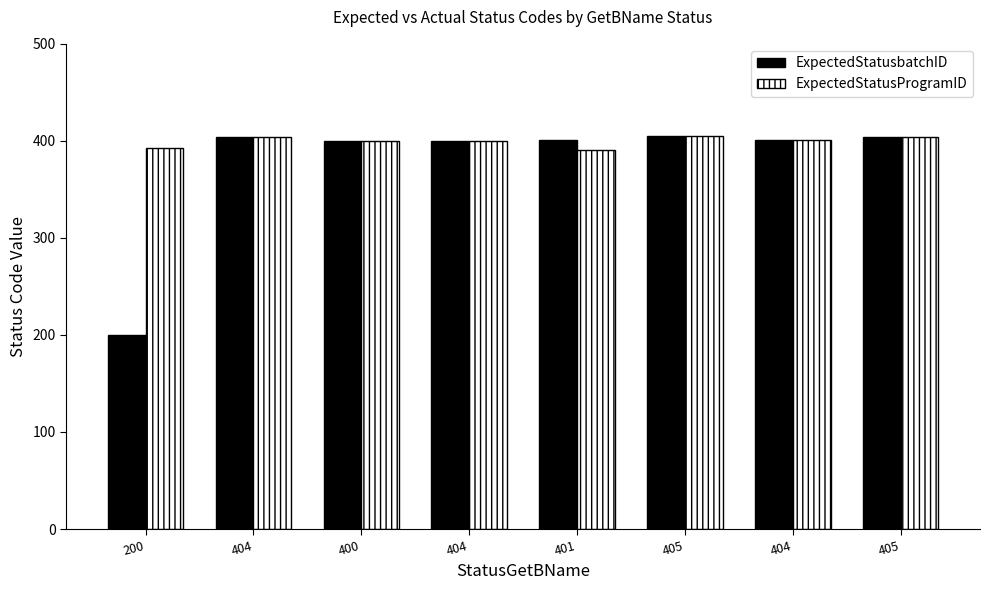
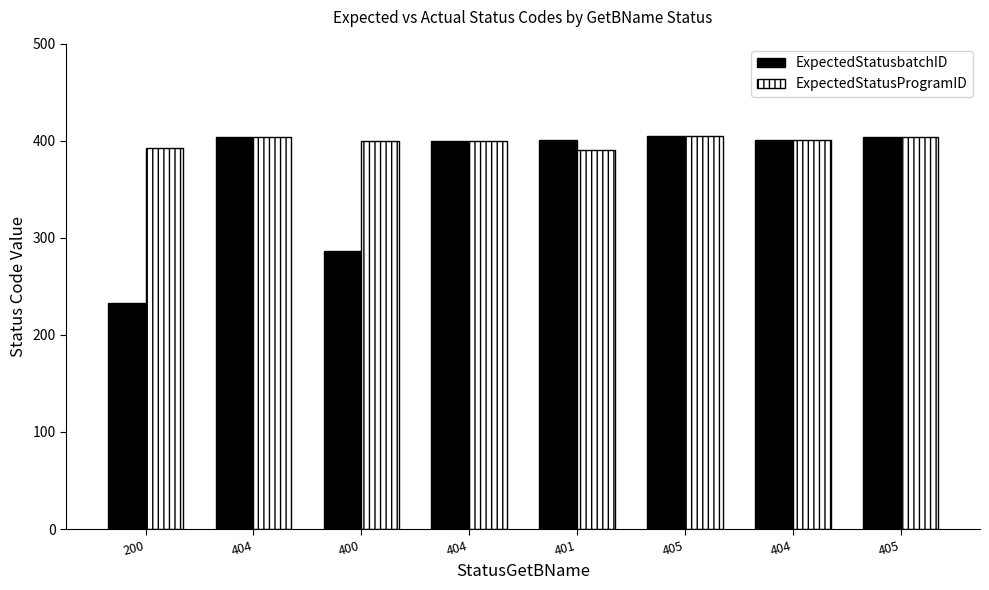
ExpectedStatusbatchID, 200: 200 -> 230
ExpectedStatusbatchID, 400: 400 -> 290
